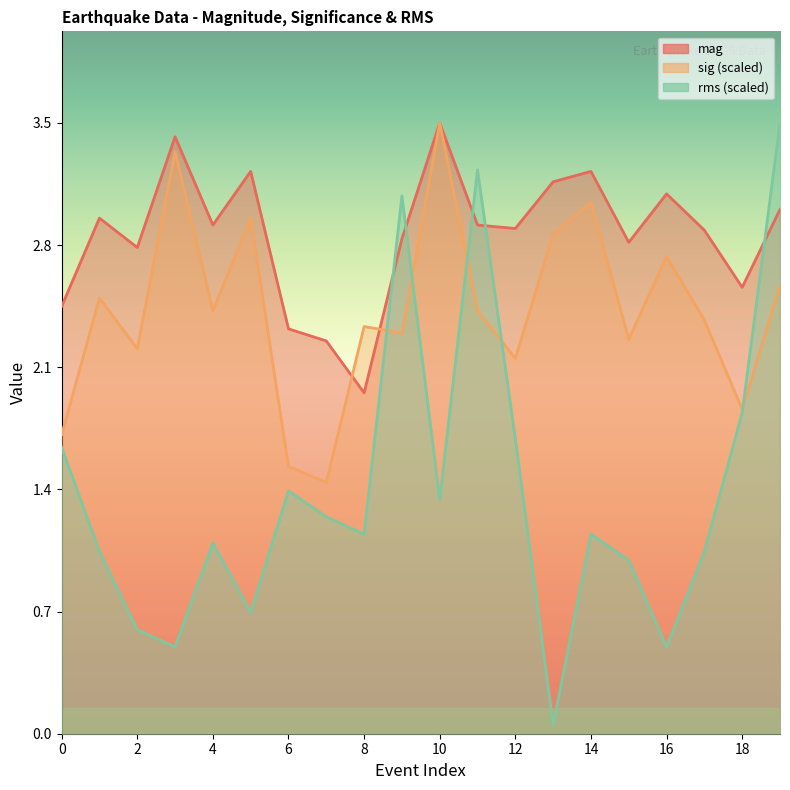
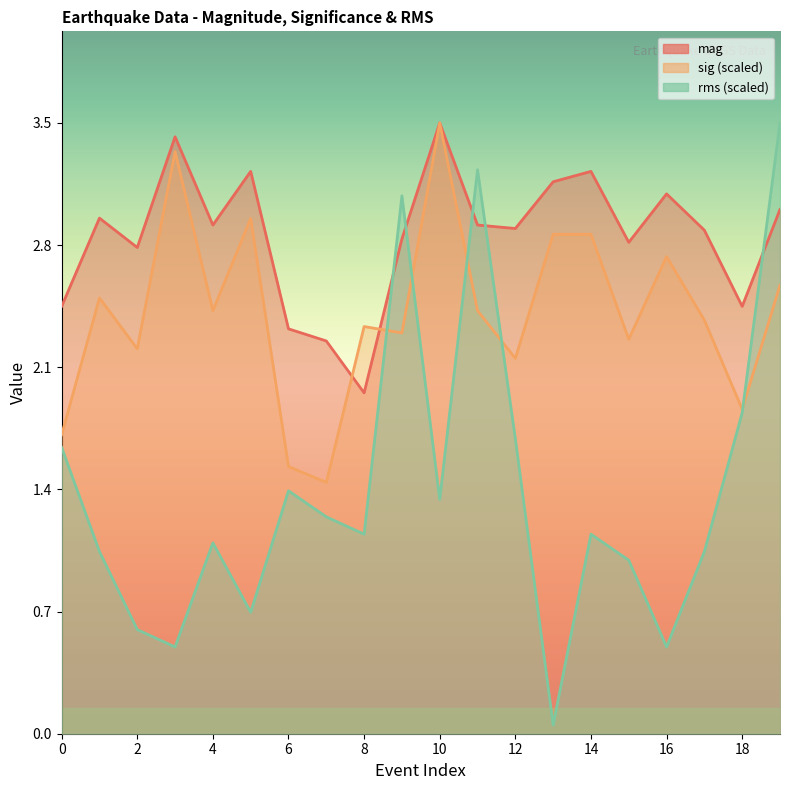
sig (scaled), 14: 3.07 -> 2.89
mag, 18: 2.58 -> 2.47
